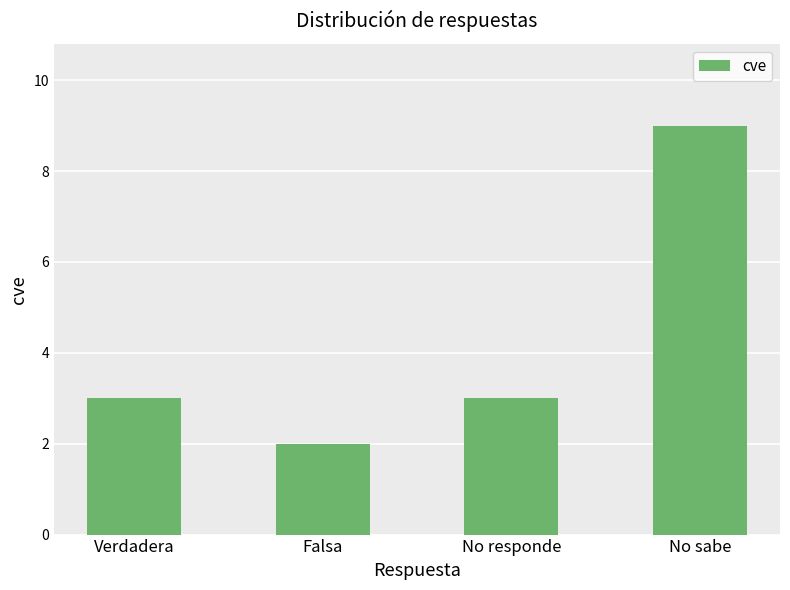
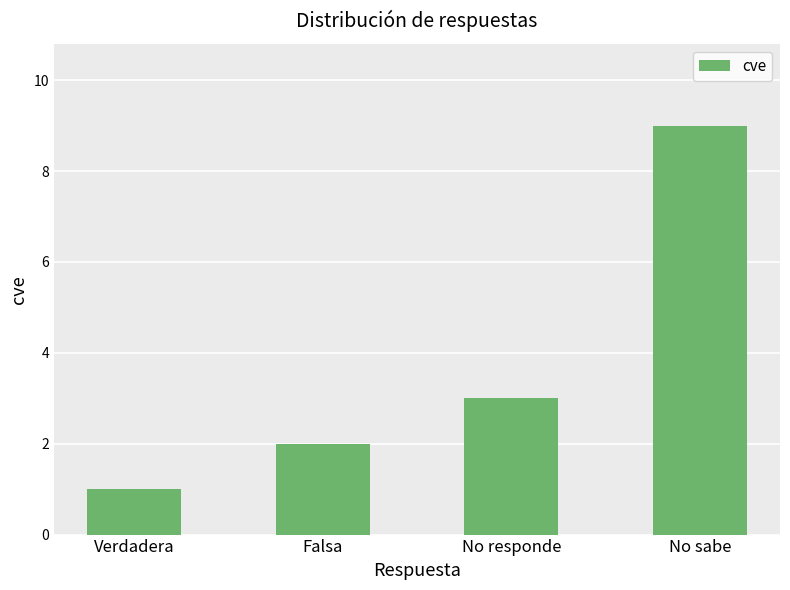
Verdadera: 3 -> 1
